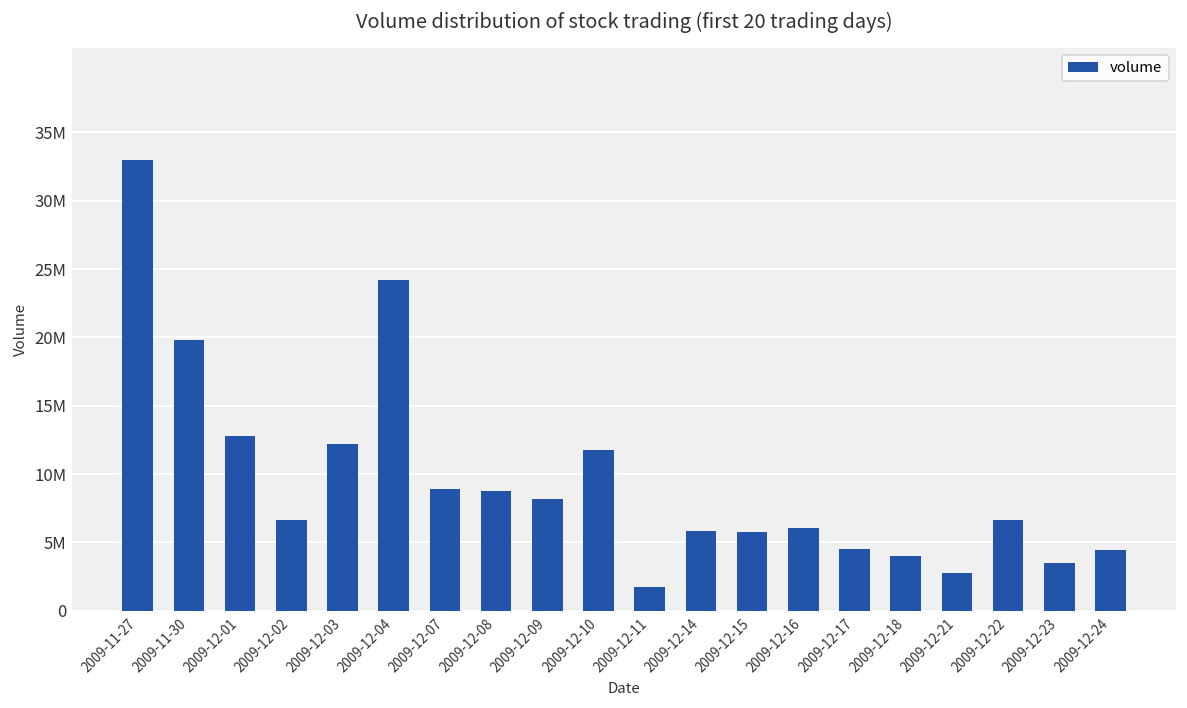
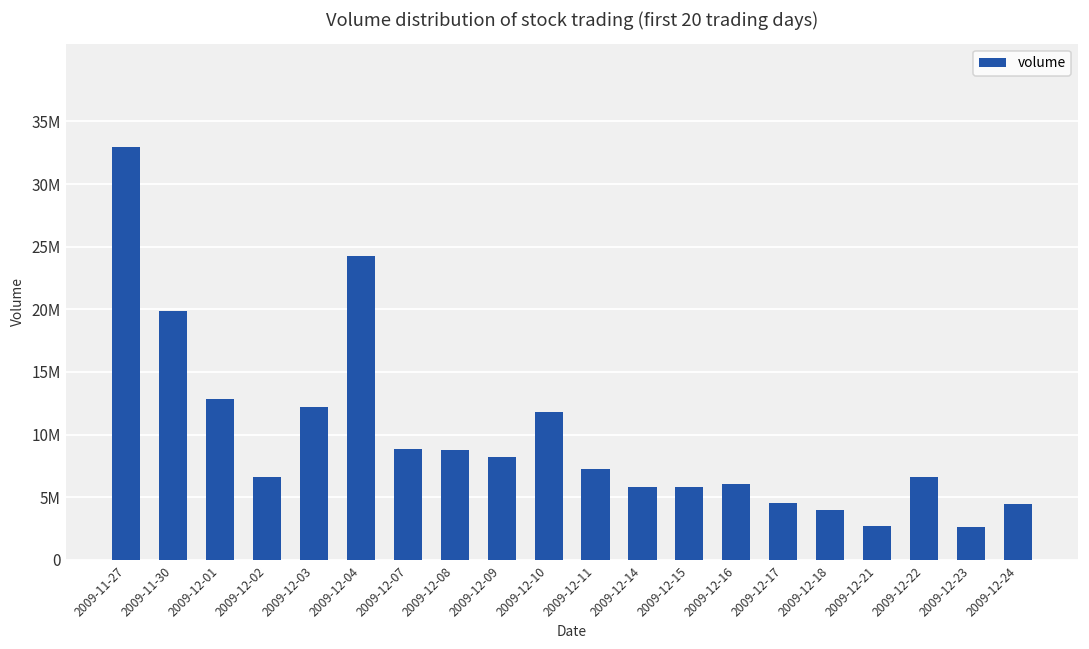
2009-12-11: 1700000 -> 7200000
2009-12-23: 3500000 -> 2700000
